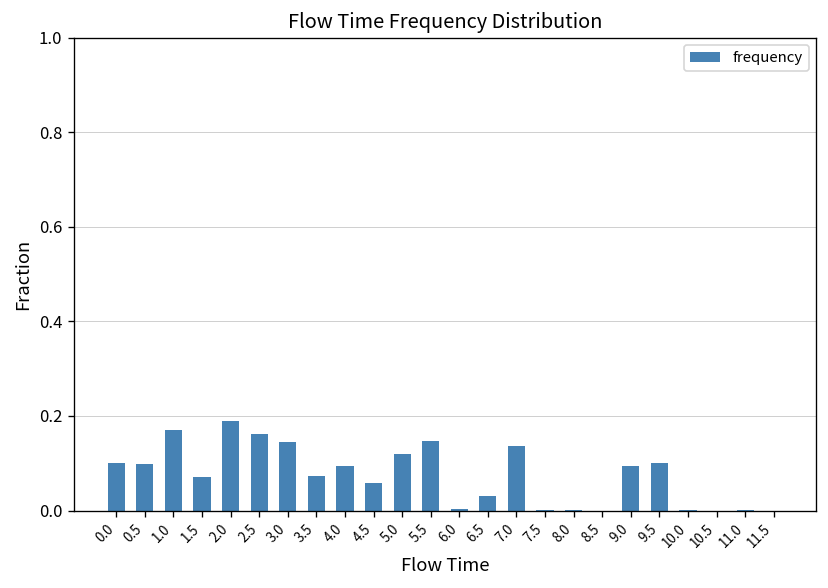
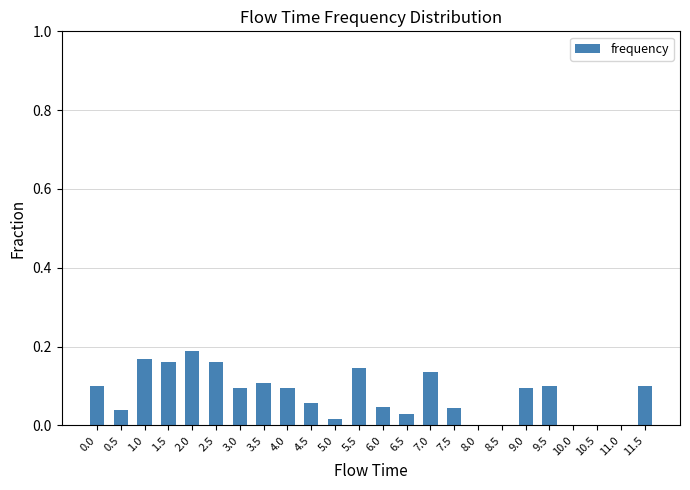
0.5: 0.10 -> 0.04
1.5: 0.07 -> 0.16
3.0: 0.15 -> 0.09
3.5: 0.07 -> 0.11
5.0: 0.12 -> 0.02
6.0: 0.00 -> 0.05
7.5: 0.00 -> 0.05
11.5: 0.0 -> 0.1
